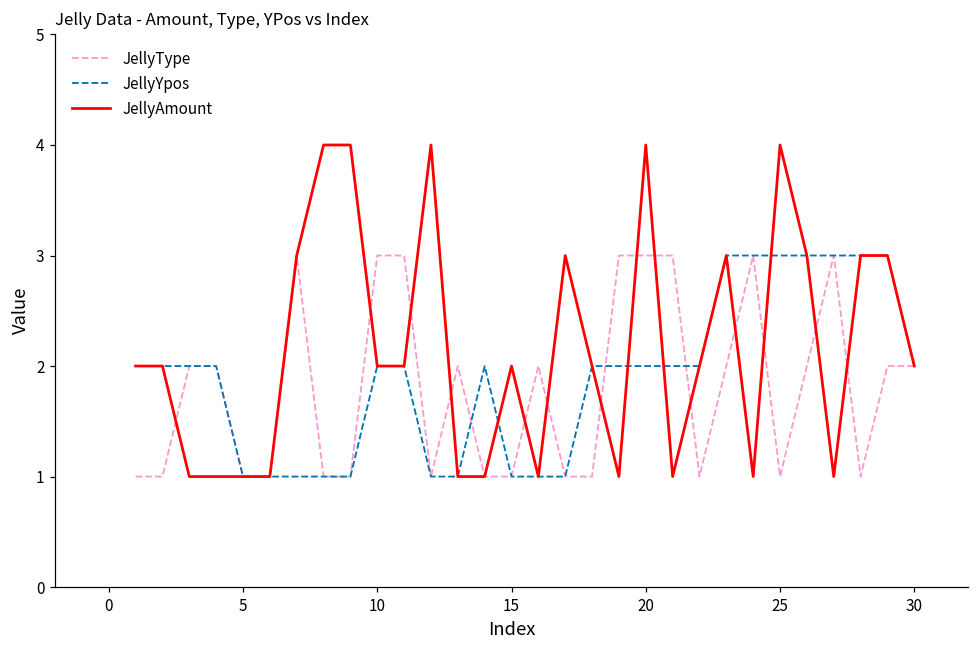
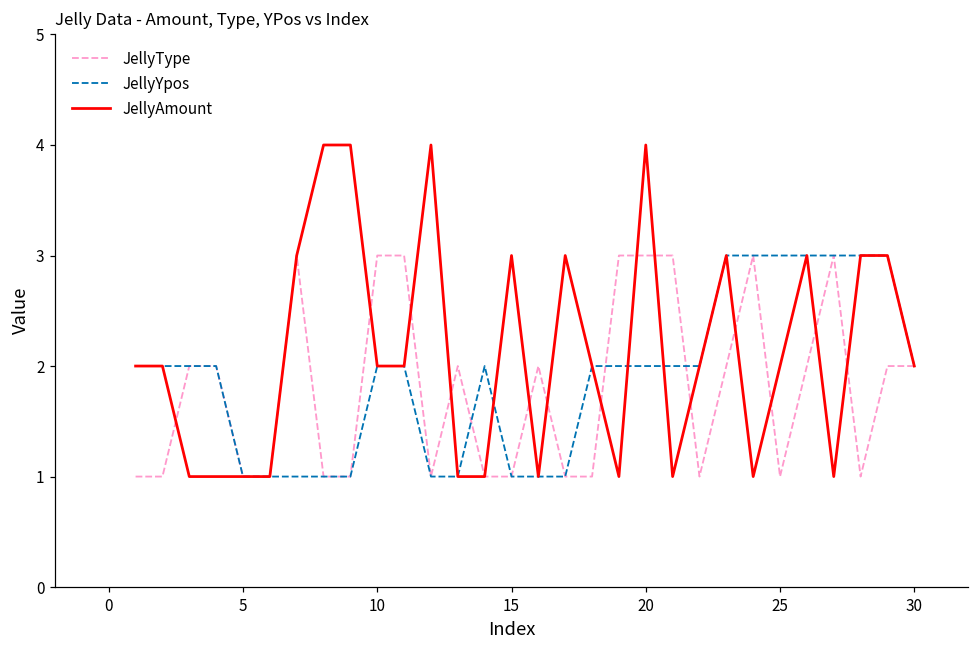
JellyAmount, 15: 2 -> 3
JellyAmount, 25: 4 -> 2
